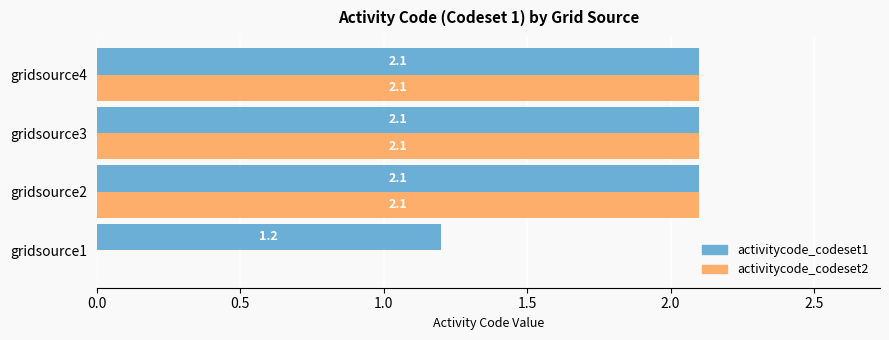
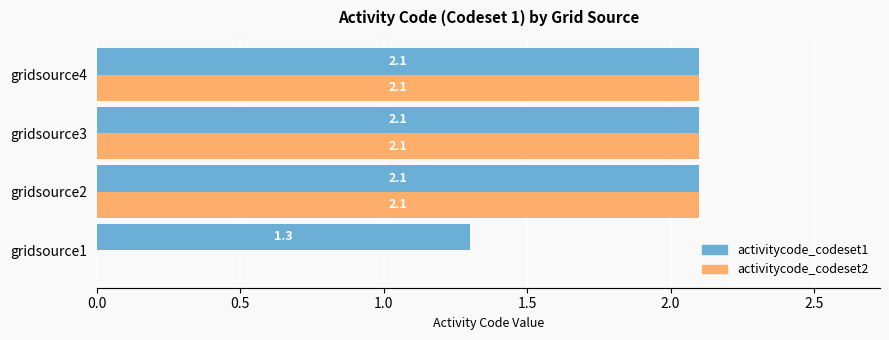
activitycode_codeset1, gridsource1: 1.2 -> 1.3
